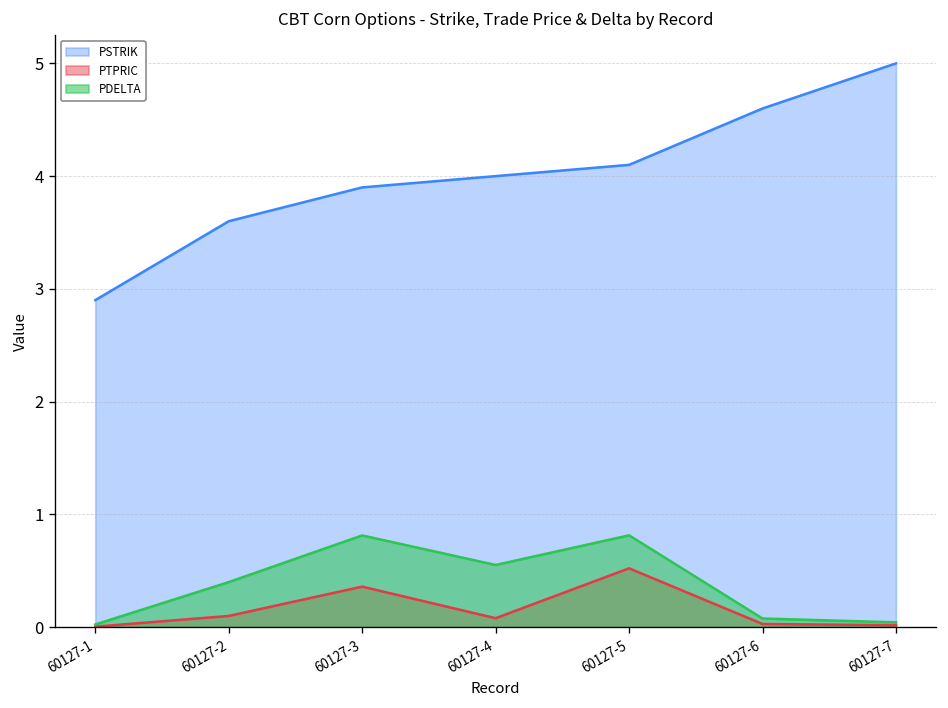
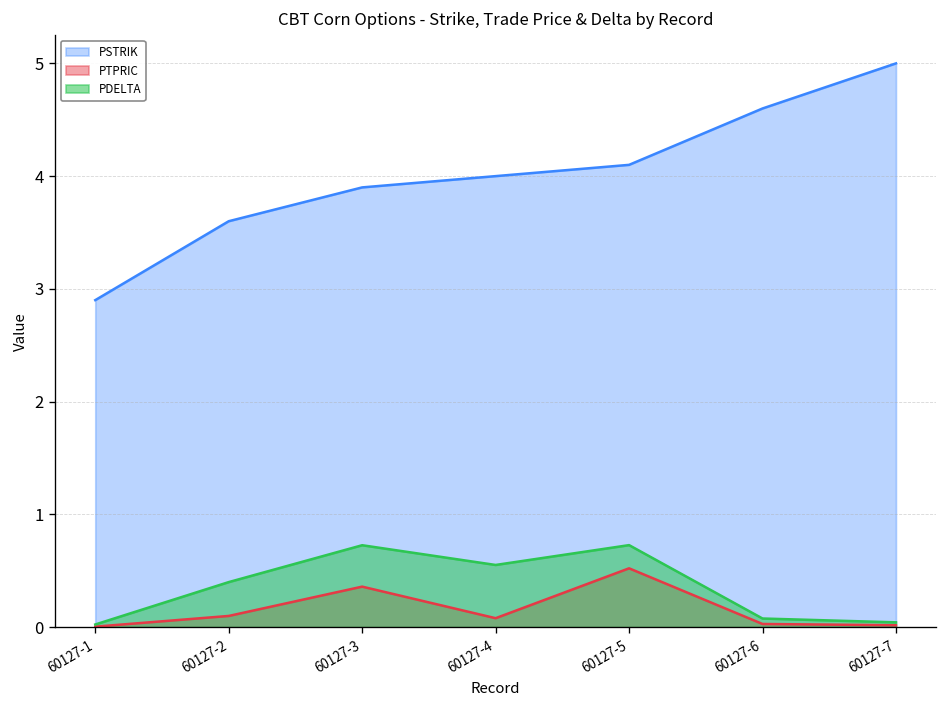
PDELTA, 60127-3: 0.8 -> 0.7
PDELTA, 60127-5: 0.8 -> 0.7
